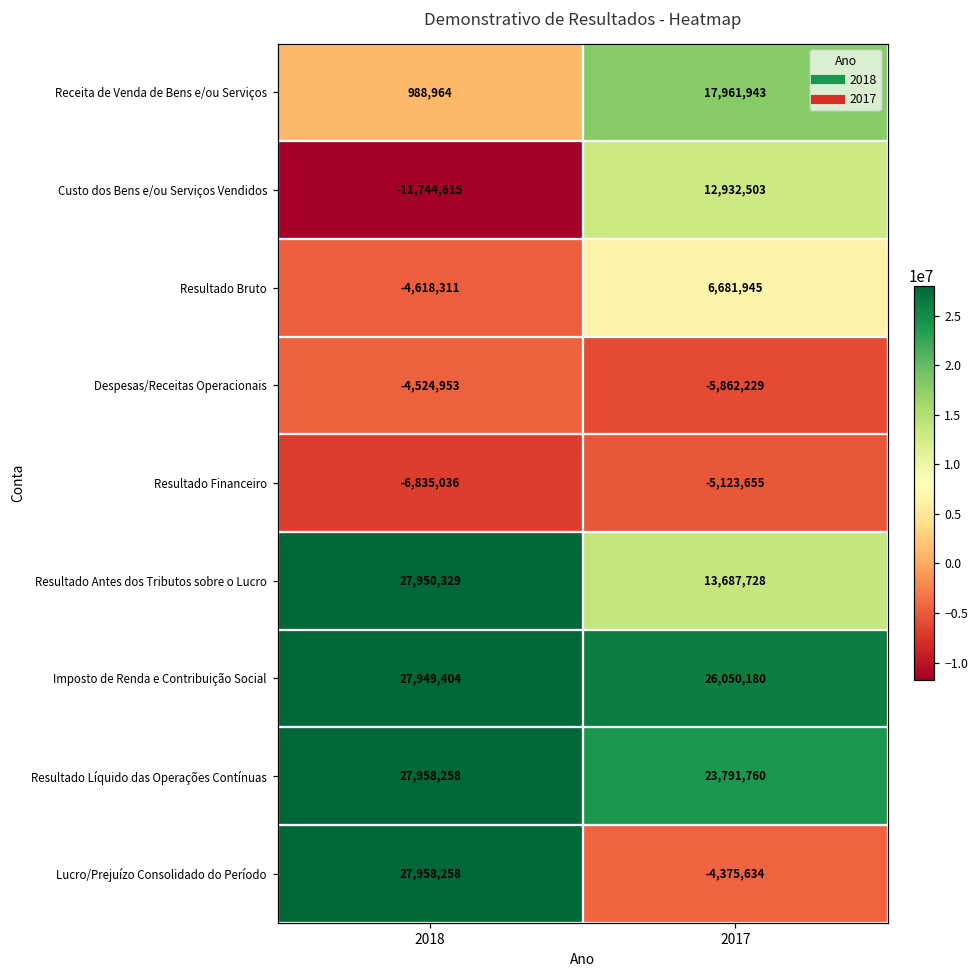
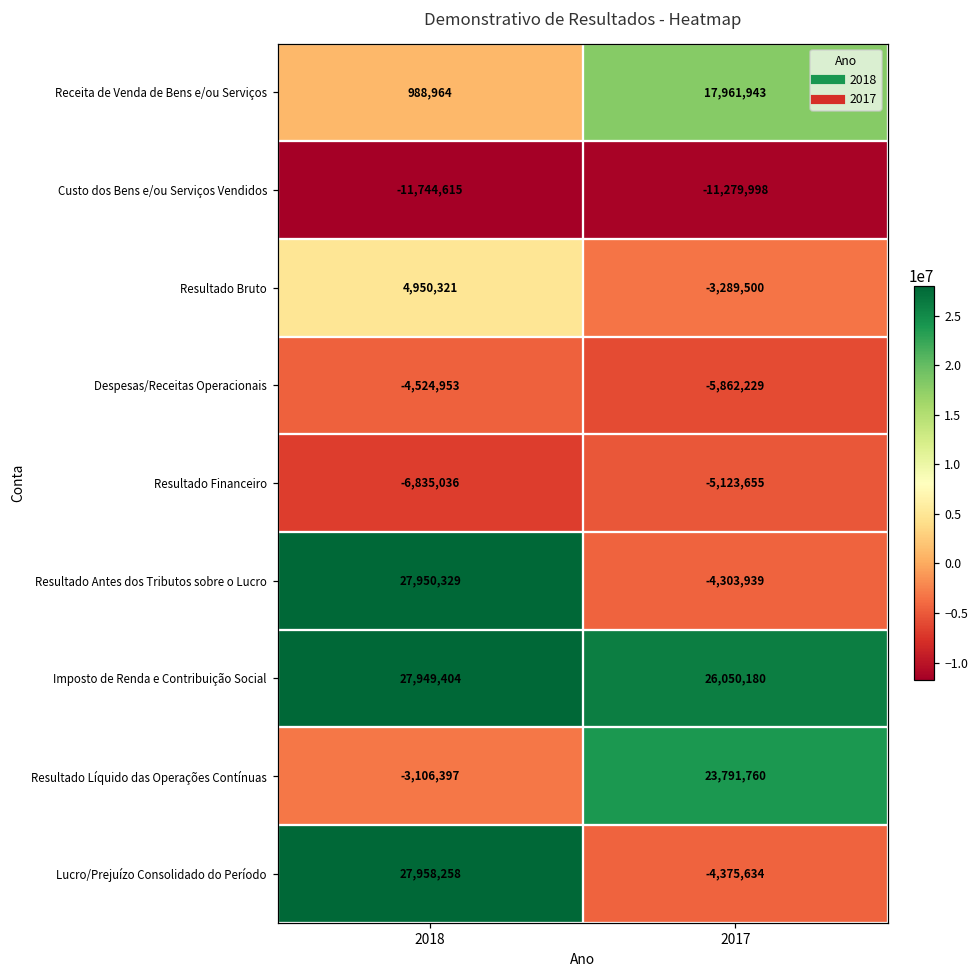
Custo dos Bens e/ou Serviços Vendidos, 2017: 12,932,503 -> -11,279,998
Resultado Bruto, 2018: -4,618,311 -> 4,950,321
Resultado Bruto, 2017: 6,681,945 -> -3,289,500
Resultado Antes dos Tributos sobre o Lucro, 2017: 13,687,728 -> -4,303,939
Resultado Líquido das Operações Contínuas, 2018: 27,958,258 -> -3,106,397
